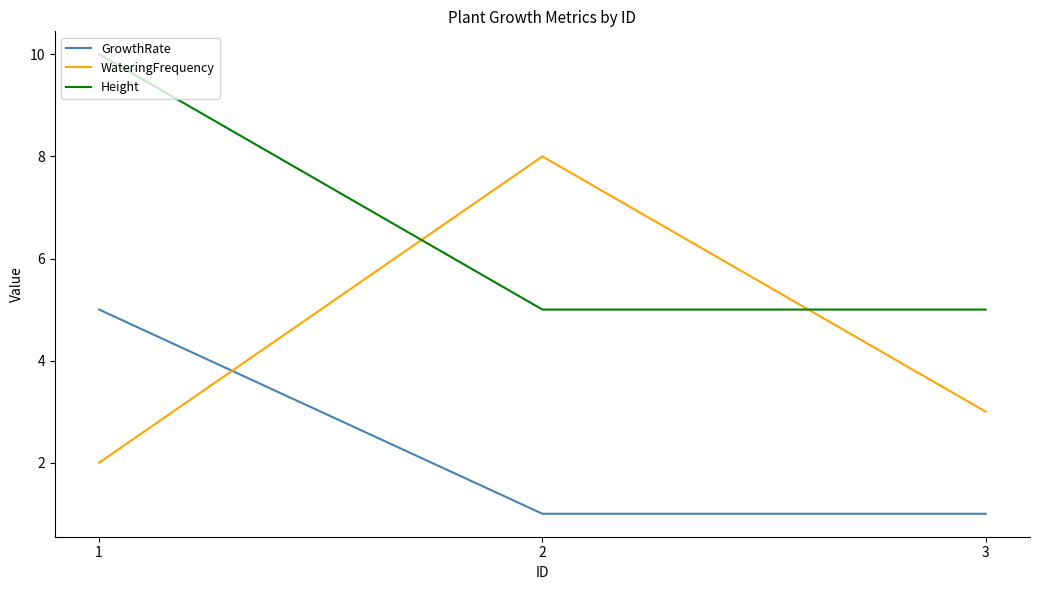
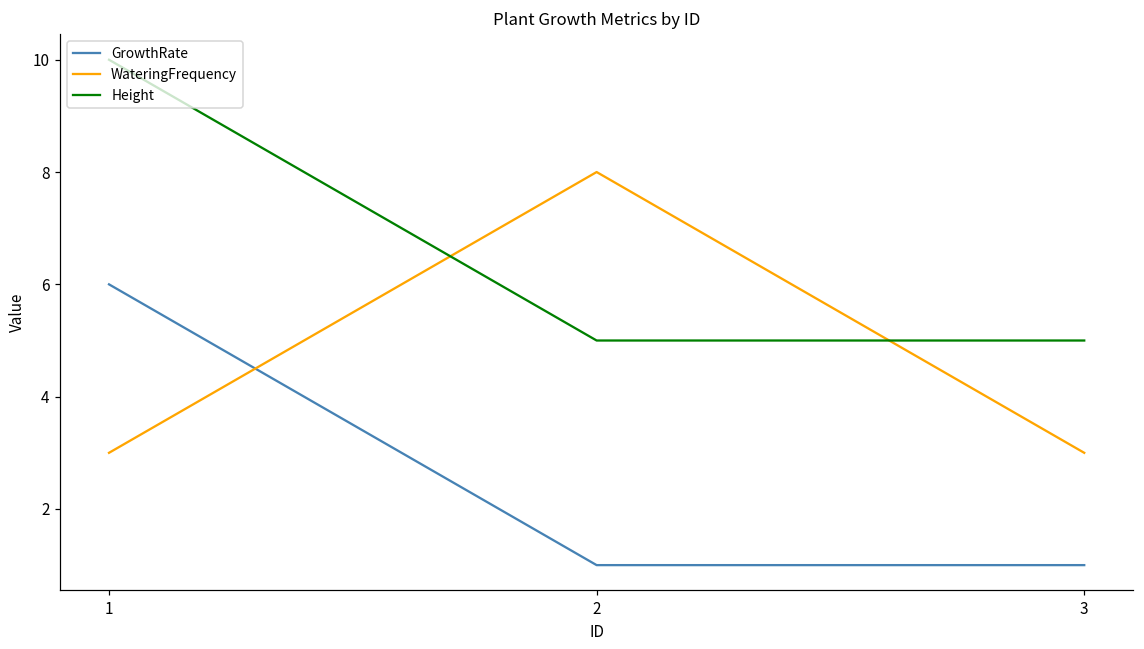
GrowthRate, 1: 5 -> 6
WateringFrequency, 1: 2 -> 3
